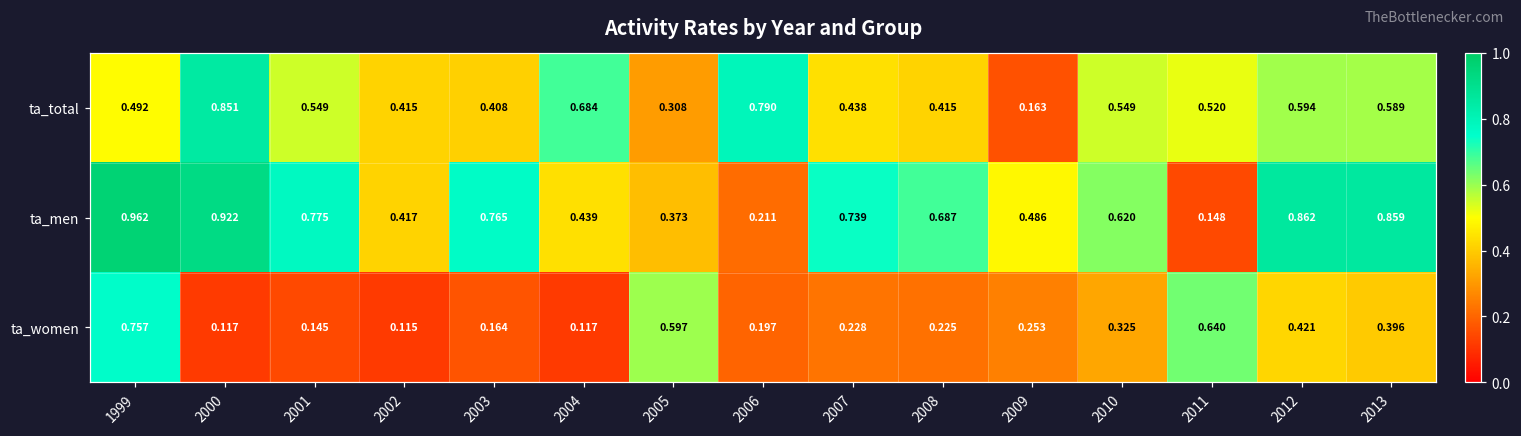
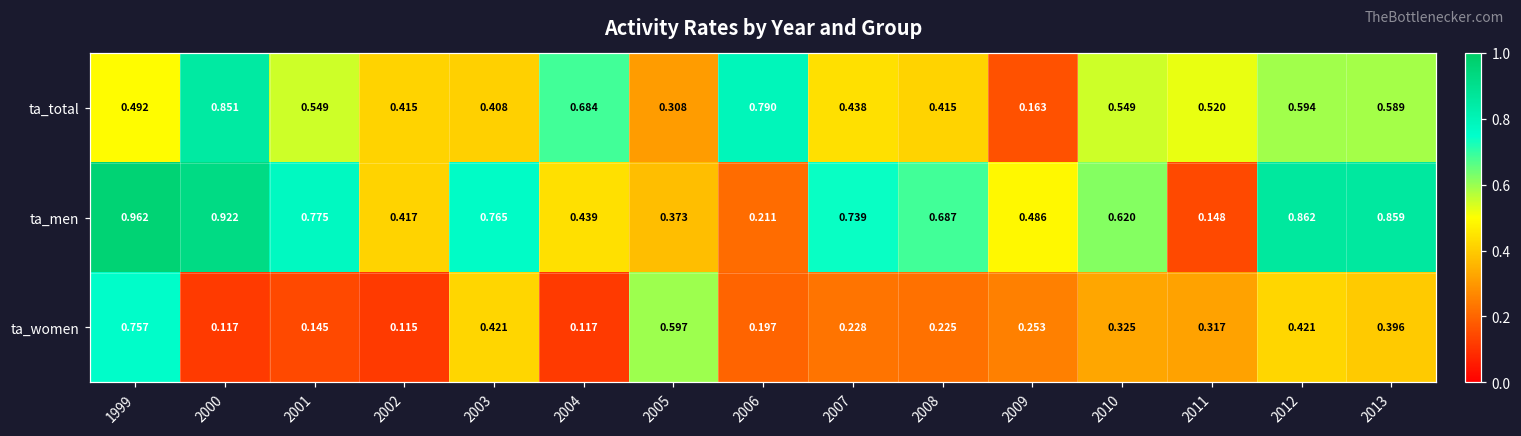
ta_women, 2003: 0.164 -> 0.421
ta_women, 2011: 0.640 -> 0.317
